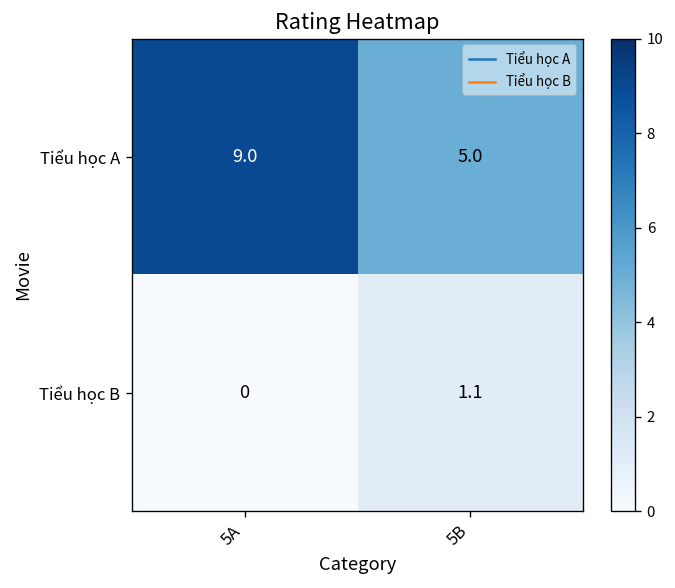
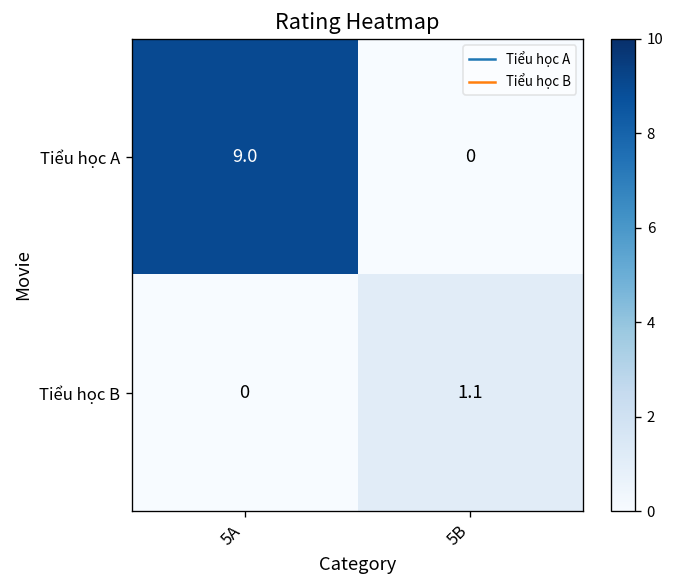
Tiểu học A, 5B: 5.0 -> 0
